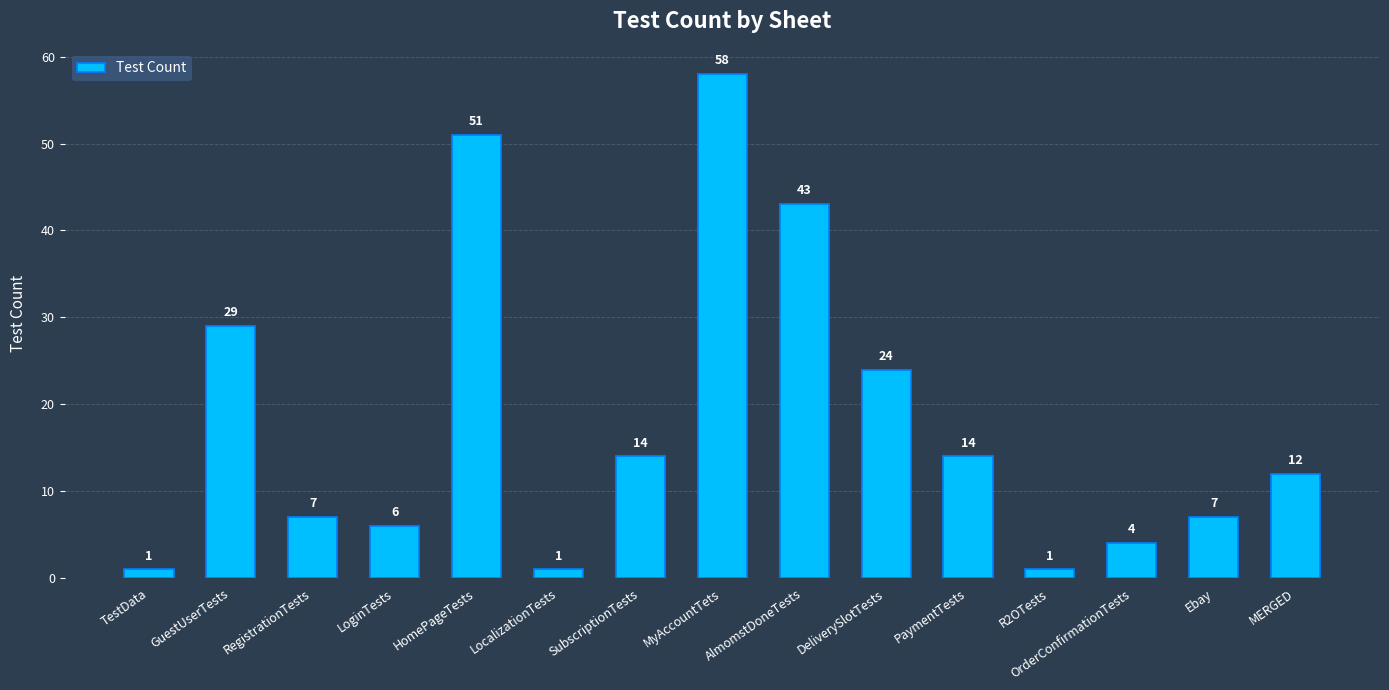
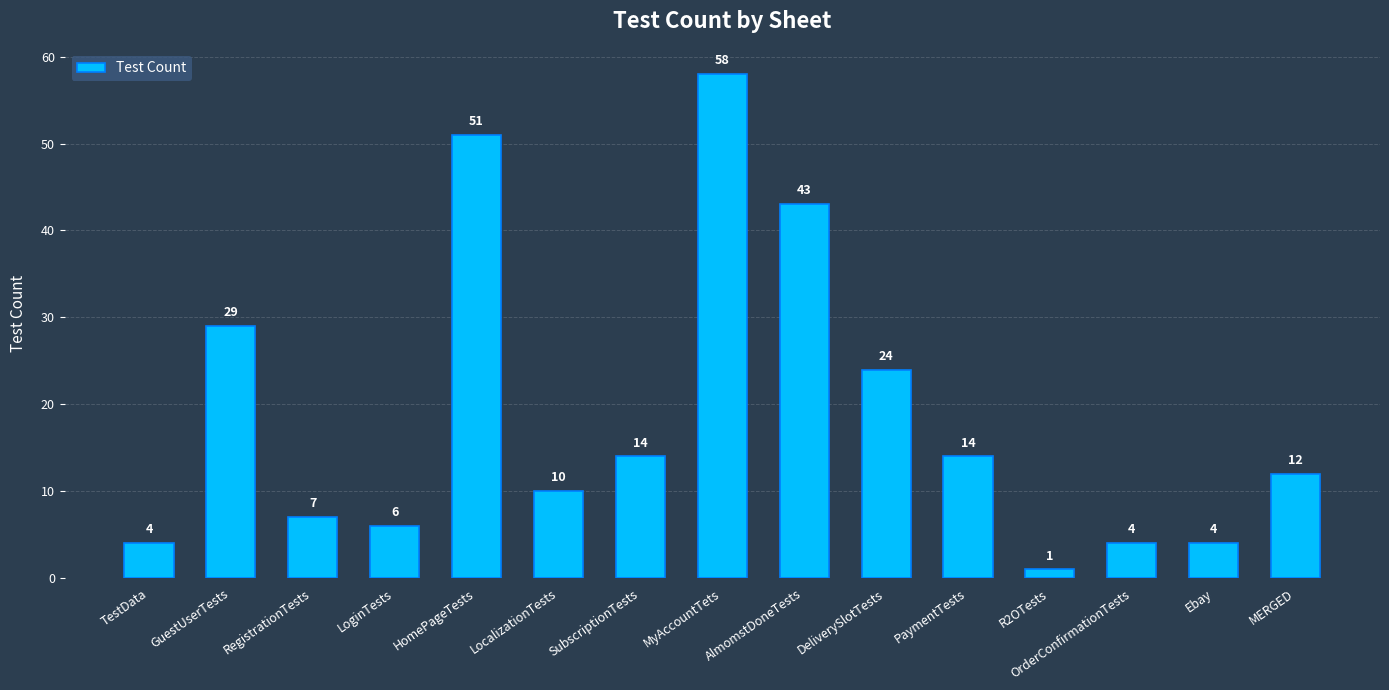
TestData: 1 -> 4
LocalizationTests: 1 -> 10
Ebay: 7 -> 4
